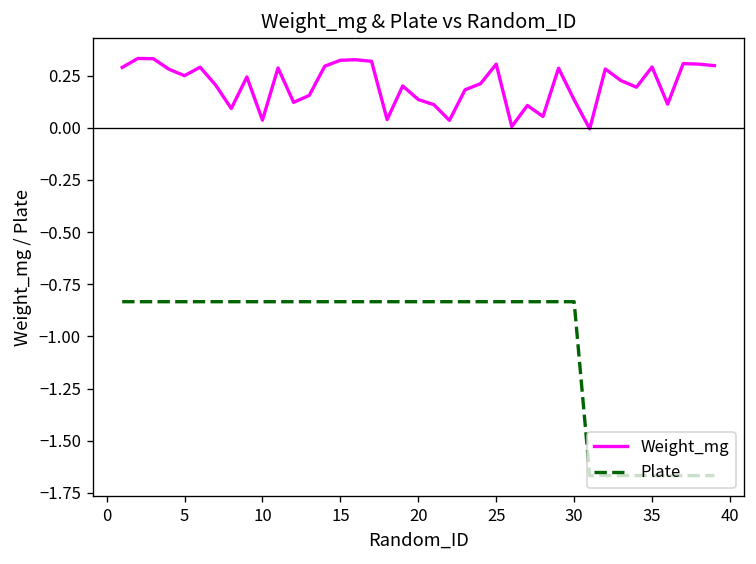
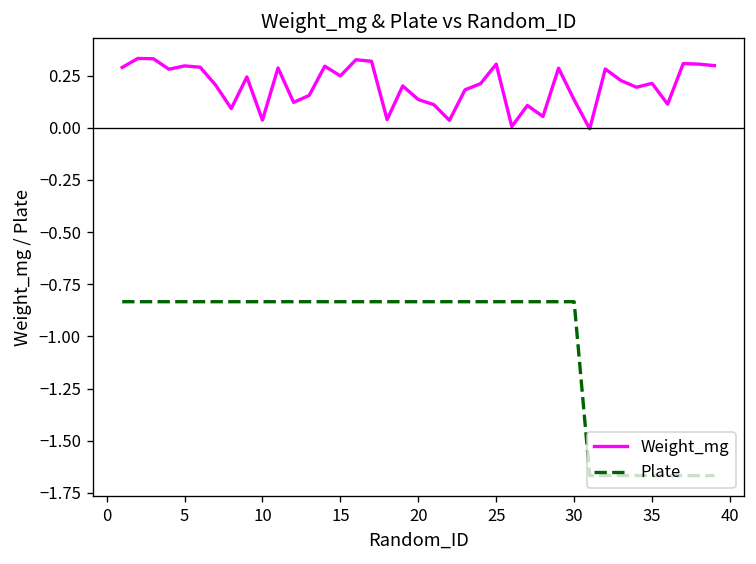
Weight_mg, 5: 0.25 -> 0.30
Weight_mg, 15: 0.32 -> 0.25
Weight_mg, 35: 0.29 -> 0.21
